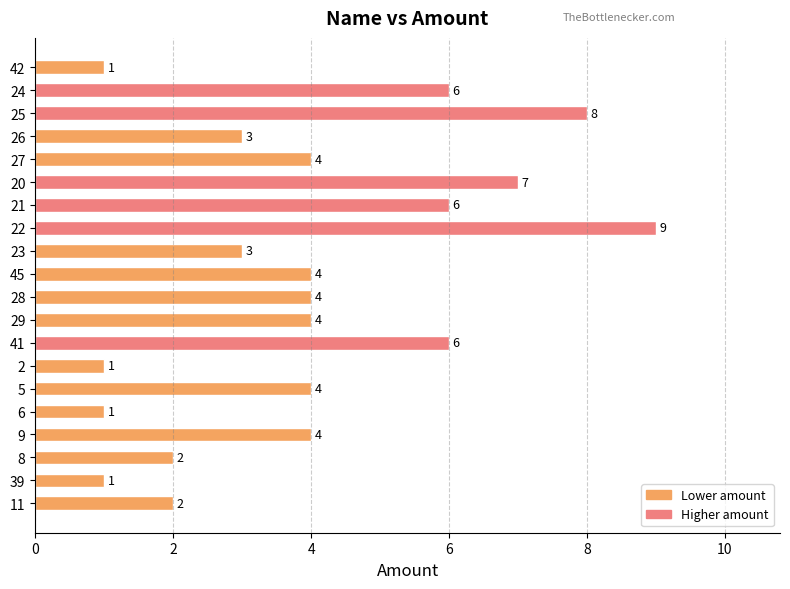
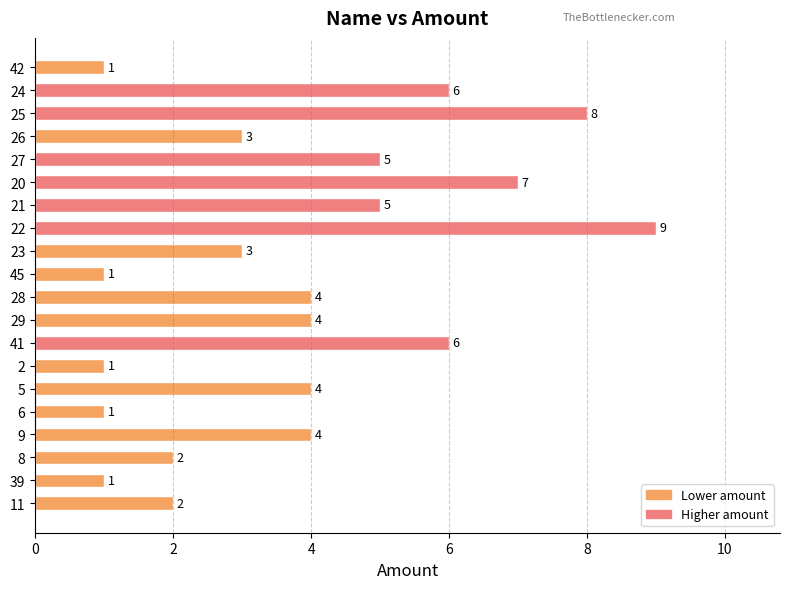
27: 4 -> 5
21: 6 -> 5
45: 4 -> 1
